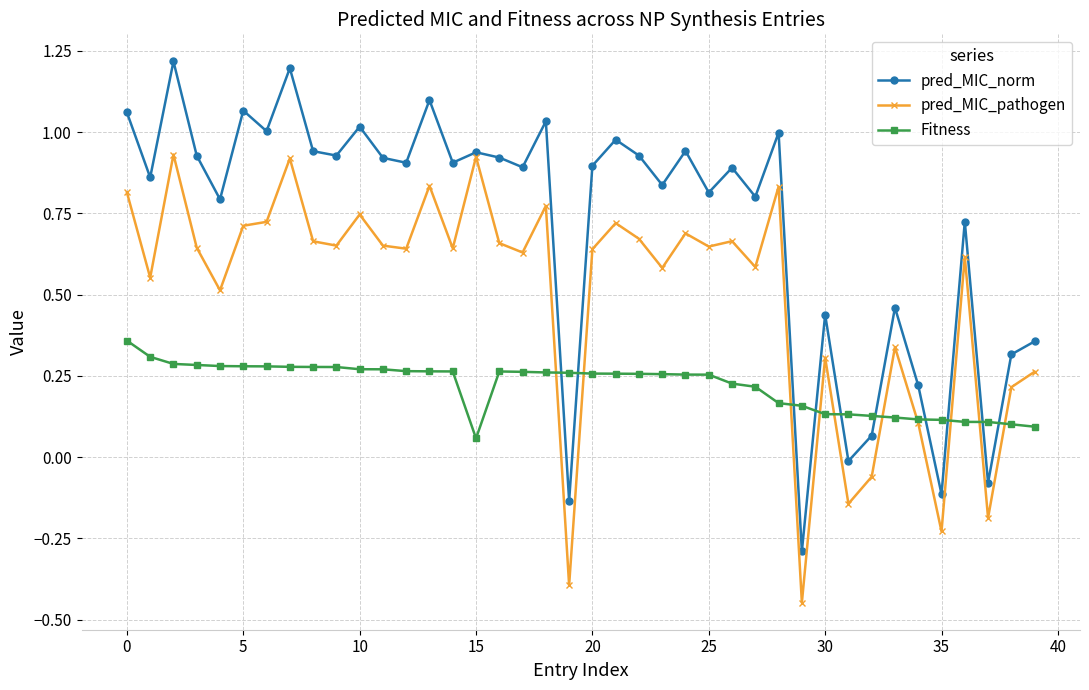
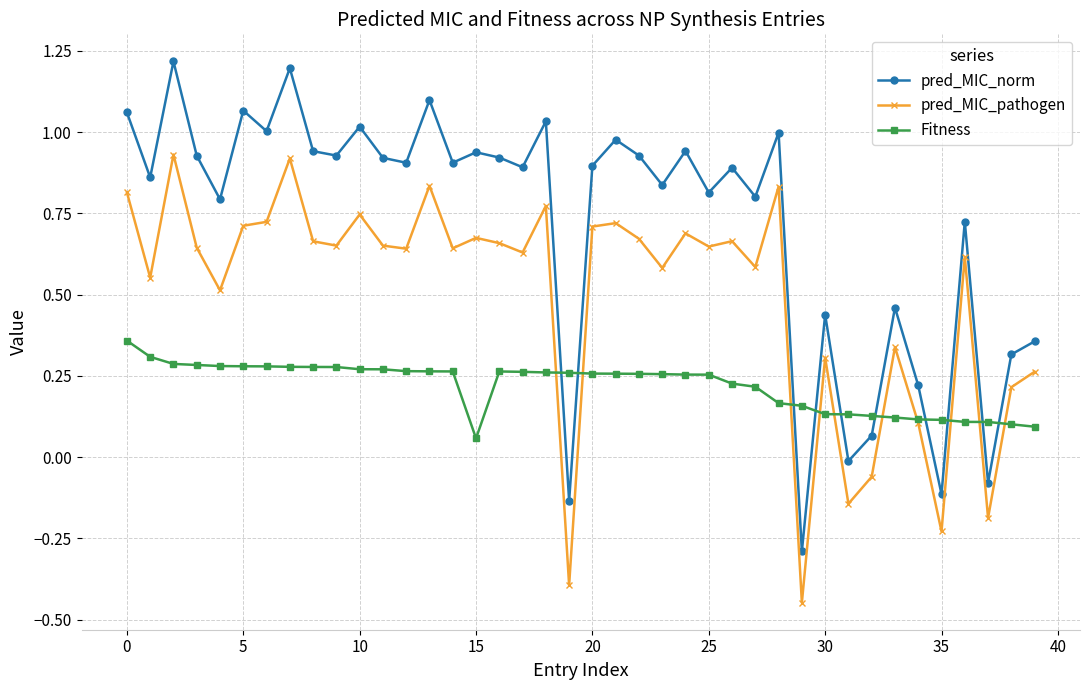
pred_MIC_pathogen, 15: 0.92 -> 0.67
pred_MIC_pathogen, 20: 0.64 -> 0.71
